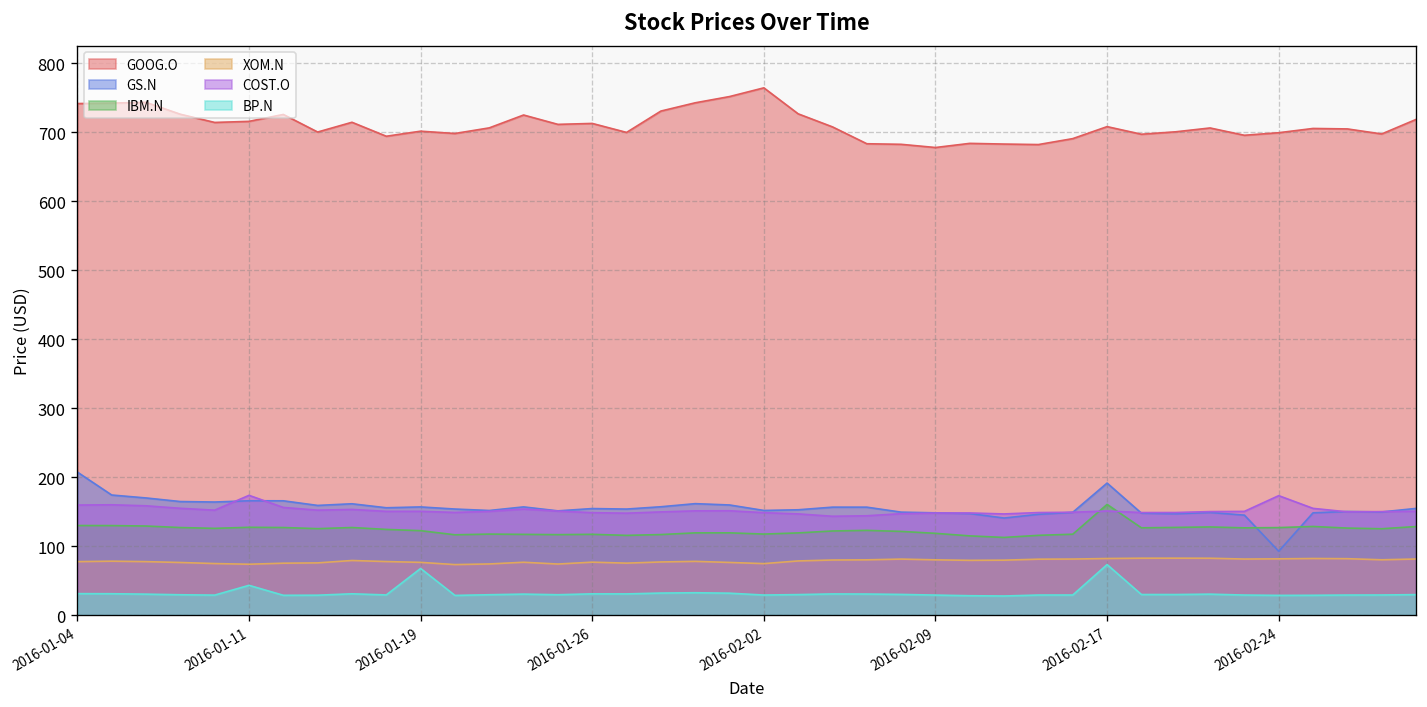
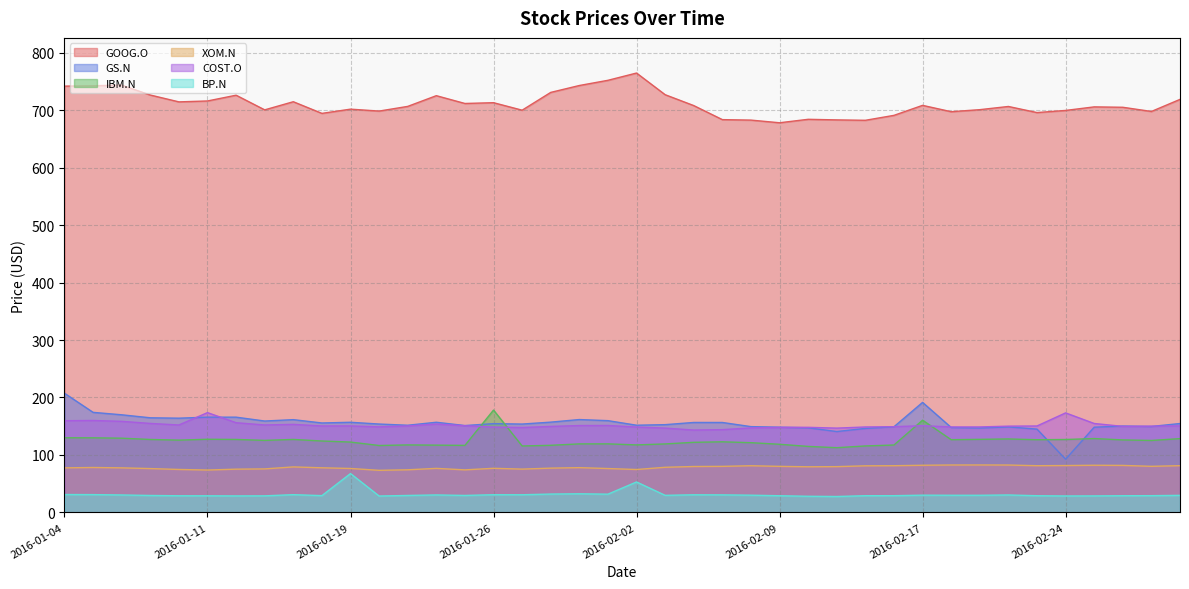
BP.N, 2016-01-11: 40 -> 30
IBM.N, 2016-01-26: 120 -> 180
BP.N, 2016-02-02: 30 -> 50
BP.N, 2016-02-17: 70 -> 30
